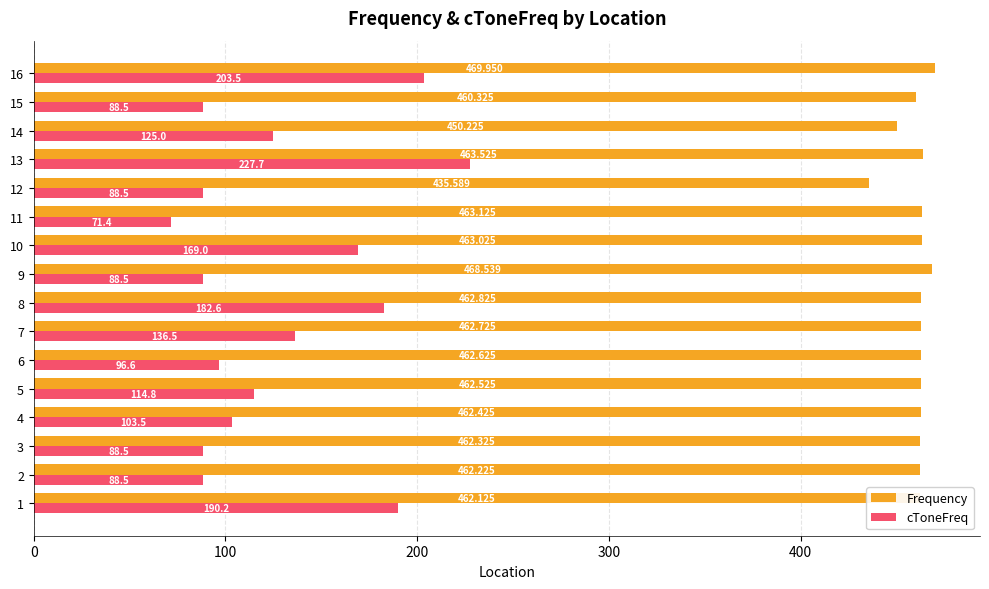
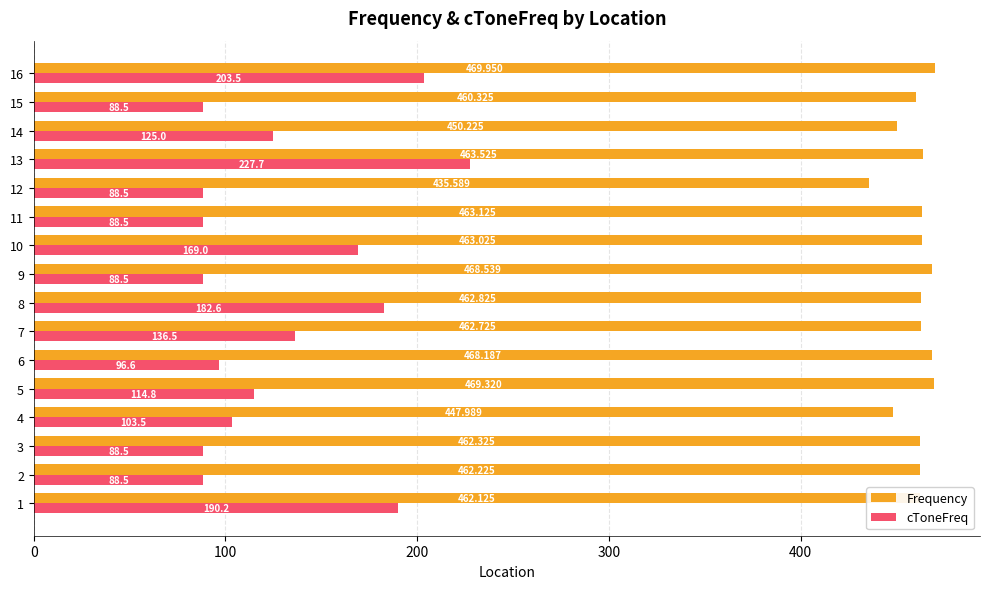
cToneFreq, 11: 71.4 -> 88.5
Frequency, 6: 462.625 -> 468.187
Frequency, 5: 462.525 -> 469.320
Frequency, 4: 462.425 -> 447.989
